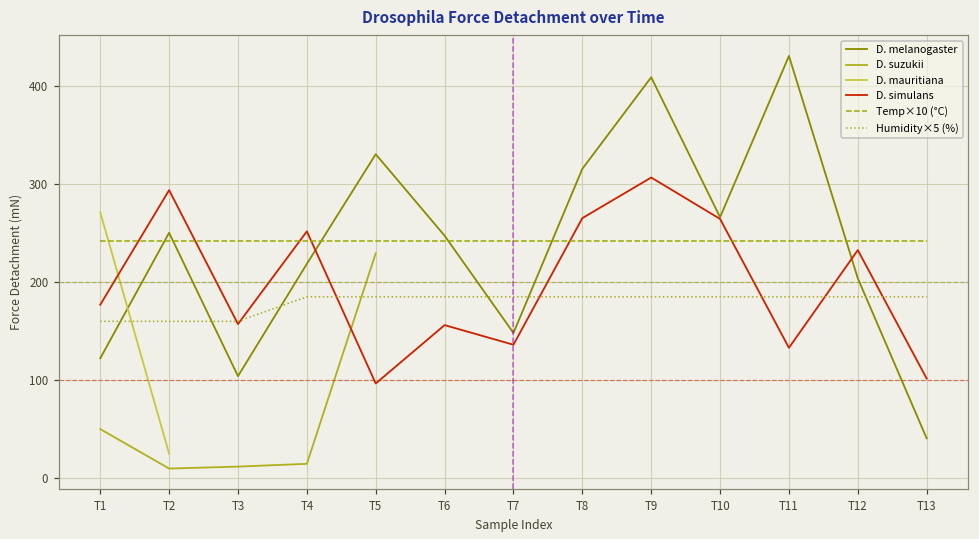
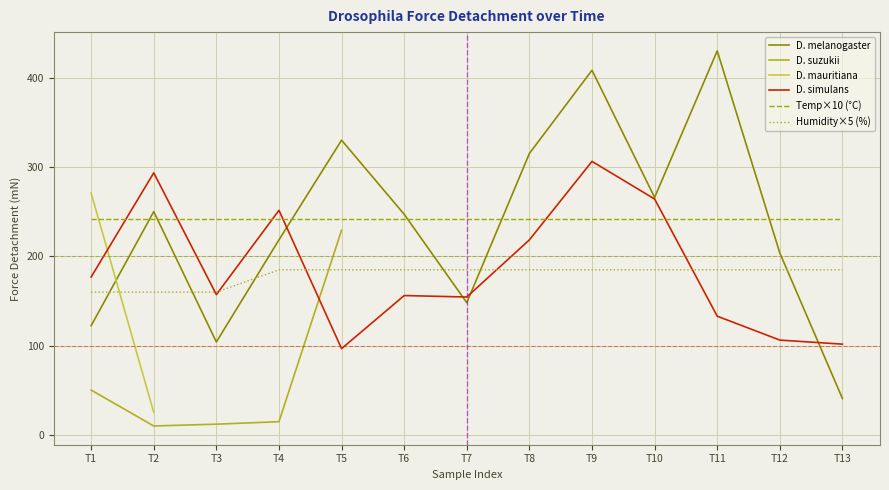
D. simulans, T7: 140 -> 150
D. simulans, T8: 270 -> 220
D. simulans, T12: 230 -> 110
